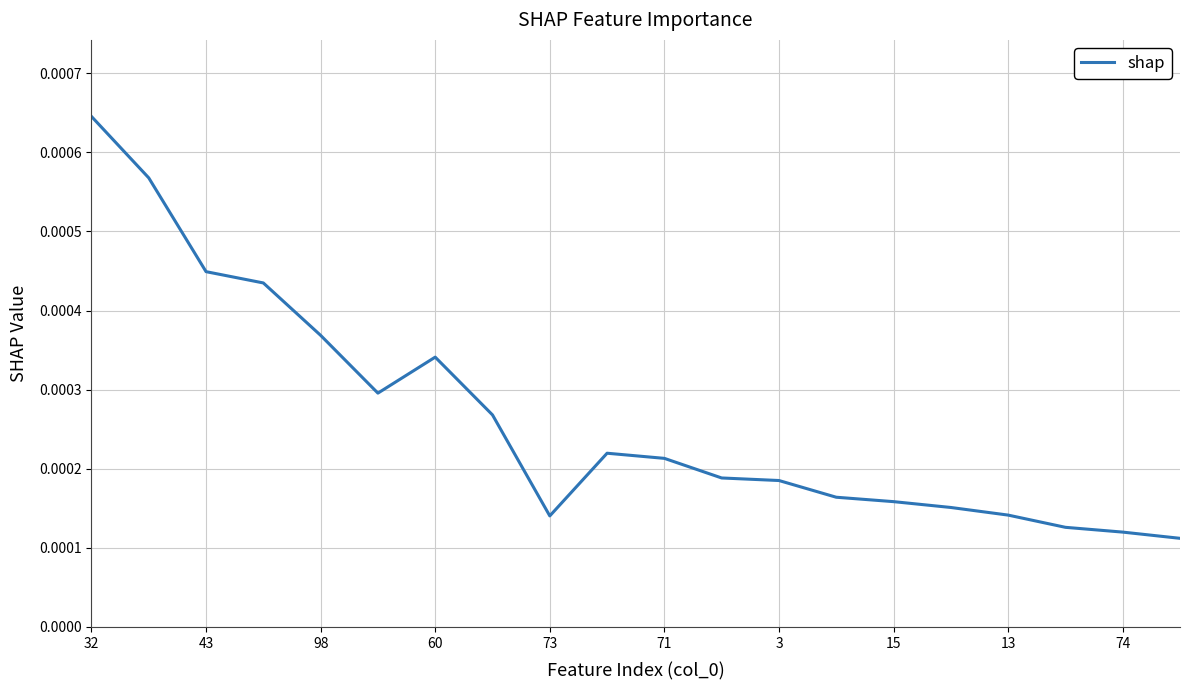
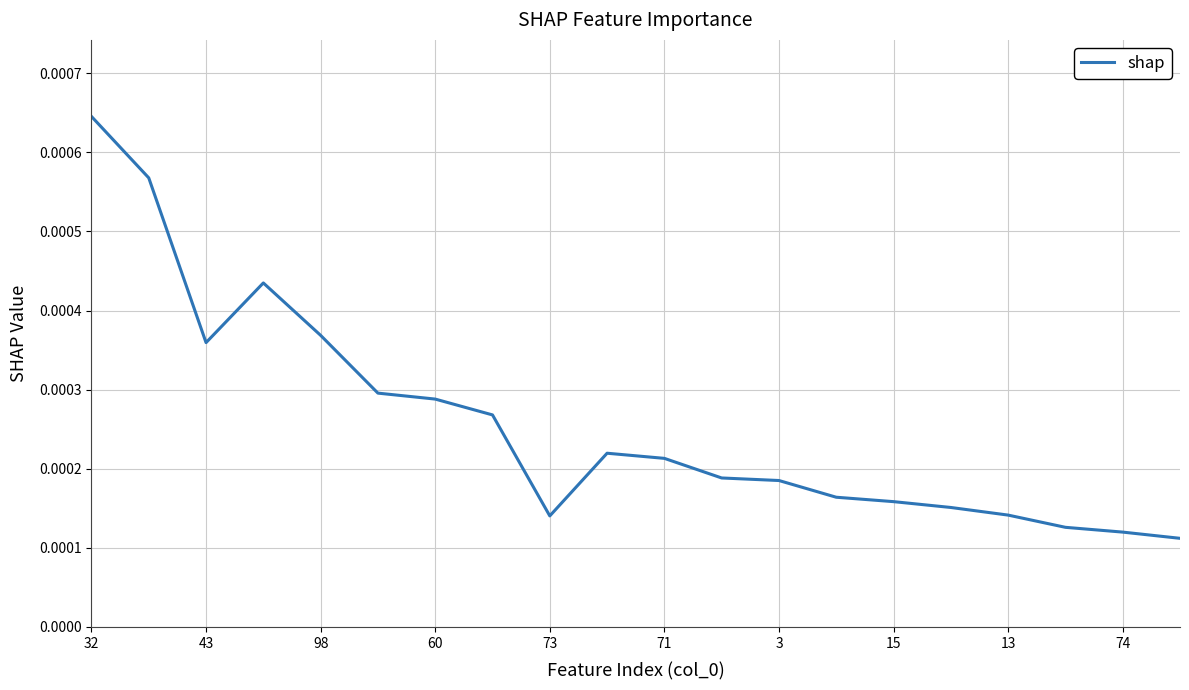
43: 0.00045 -> 0.00036
60: 0.00034 -> 0.00029
